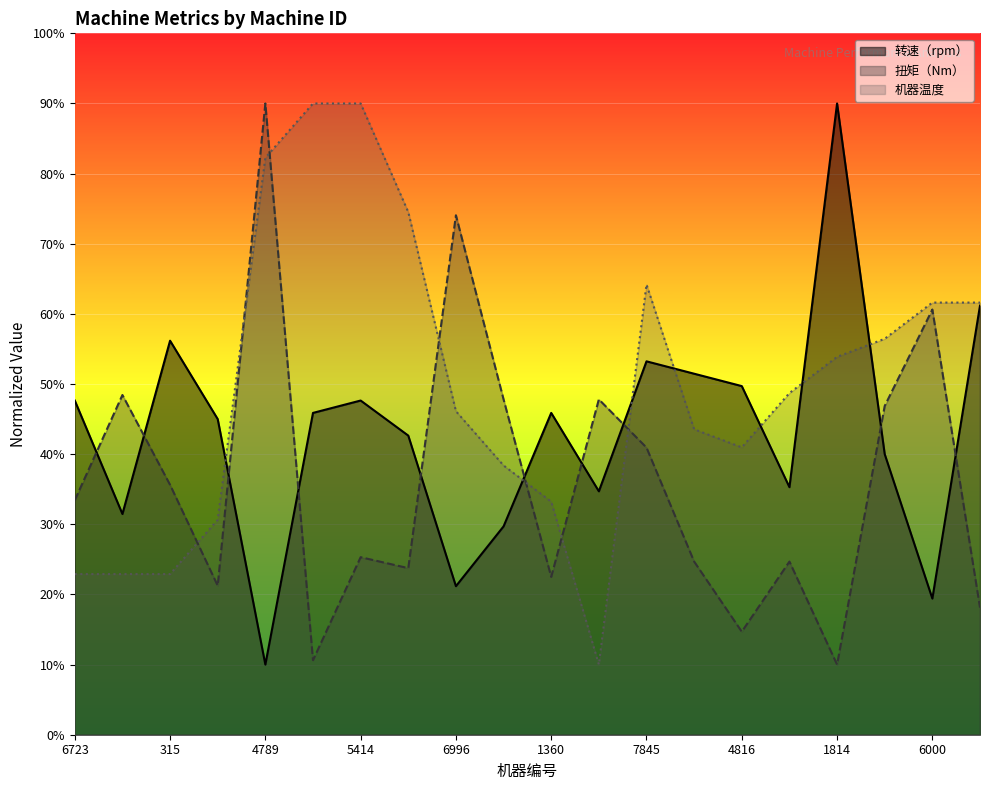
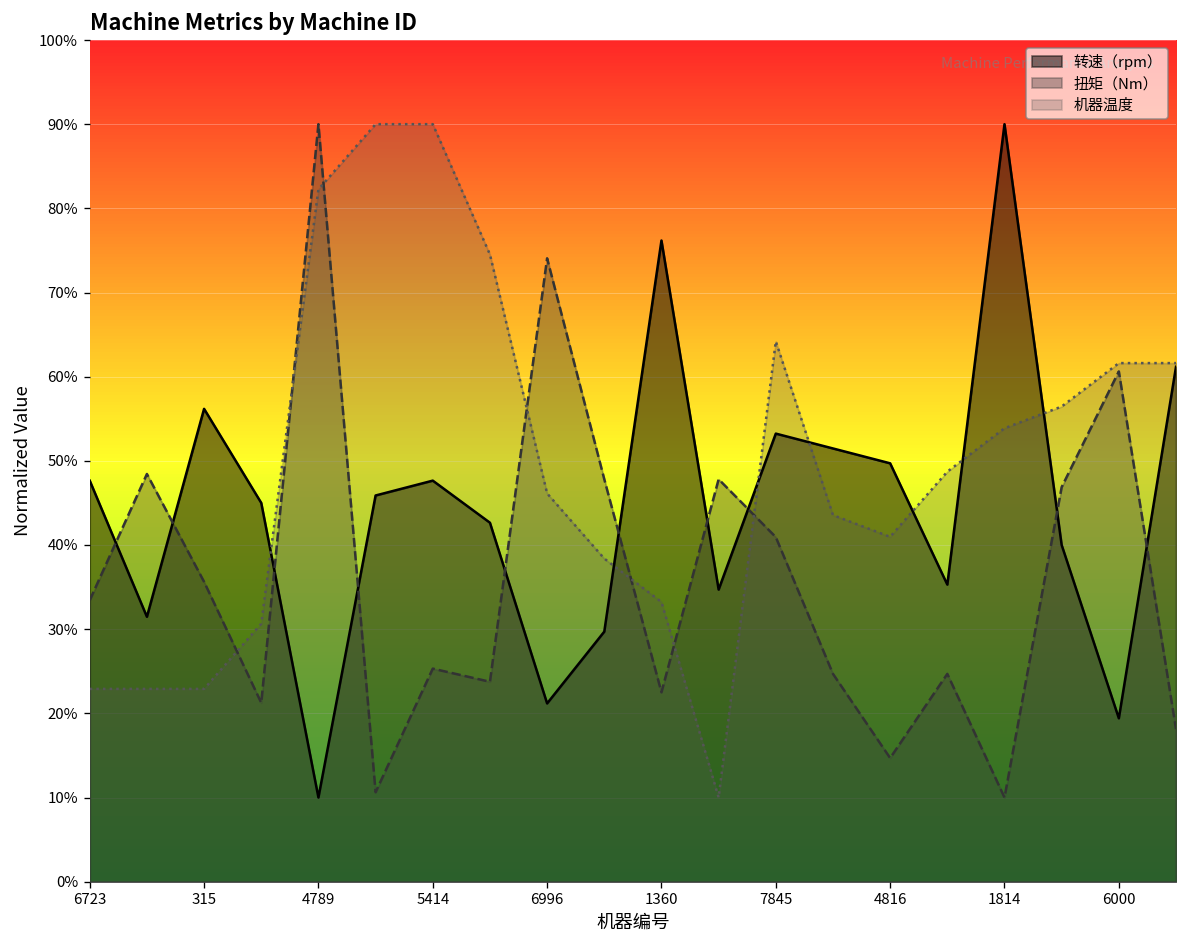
转速（rpm）, 1360: 46% -> 76%
